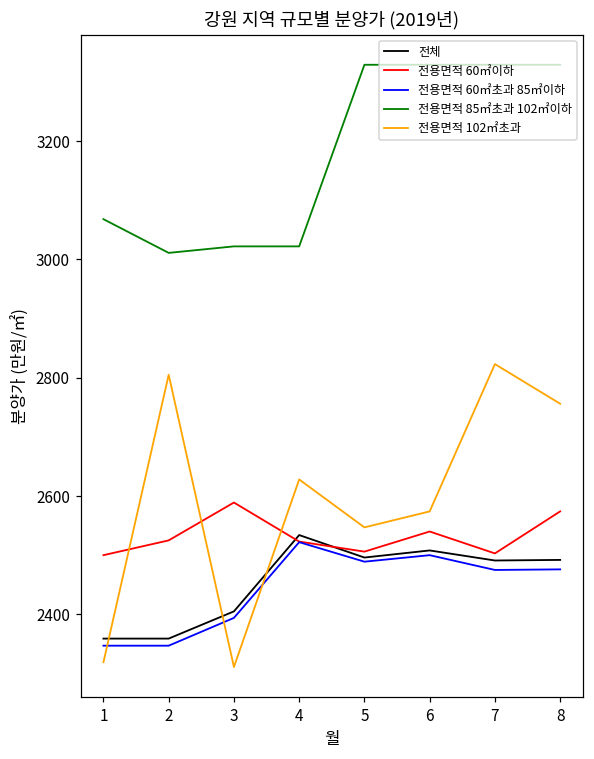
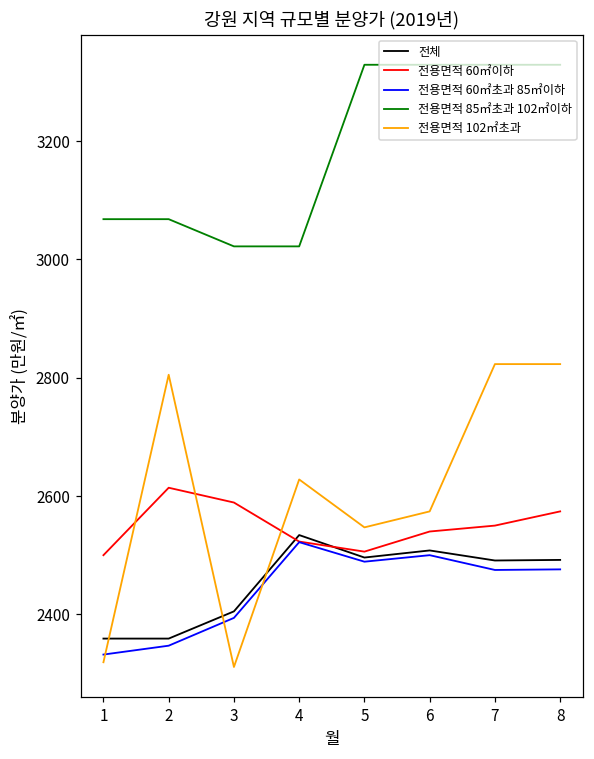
전용면적 60㎡초과 85㎡이하, 1: 2350 -> 2330
전용면적 60㎡이하, 2: 2530 -> 2610
전용면적 85㎡초과 102㎡이하, 2: 3010 -> 3070
전용면적 60㎡이하, 7: 2500 -> 2550
전용면적 102㎡초과, 8: 2760 -> 2820
